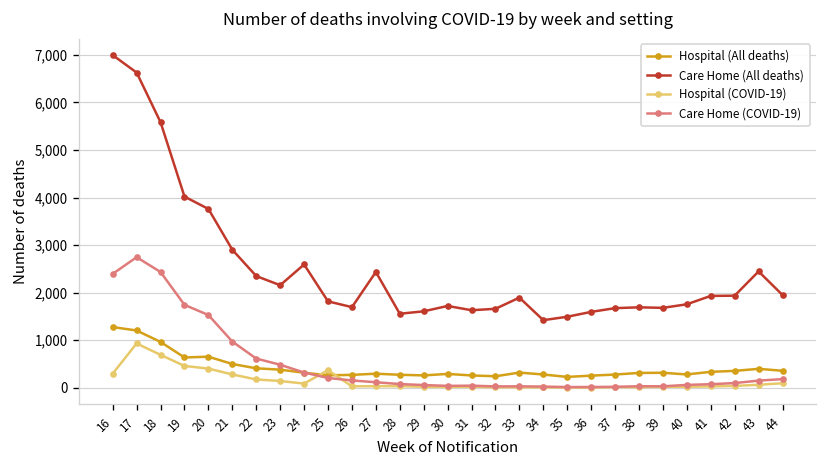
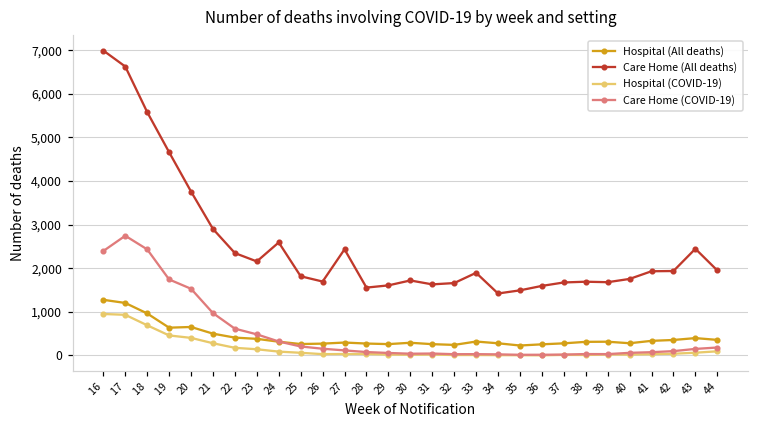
Hospital (COVID-19), 16: 300 -> 1,000
Care Home (All deaths), 19: 4,000 -> 4,700
Hospital (COVID-19), 25: 400 -> 100
